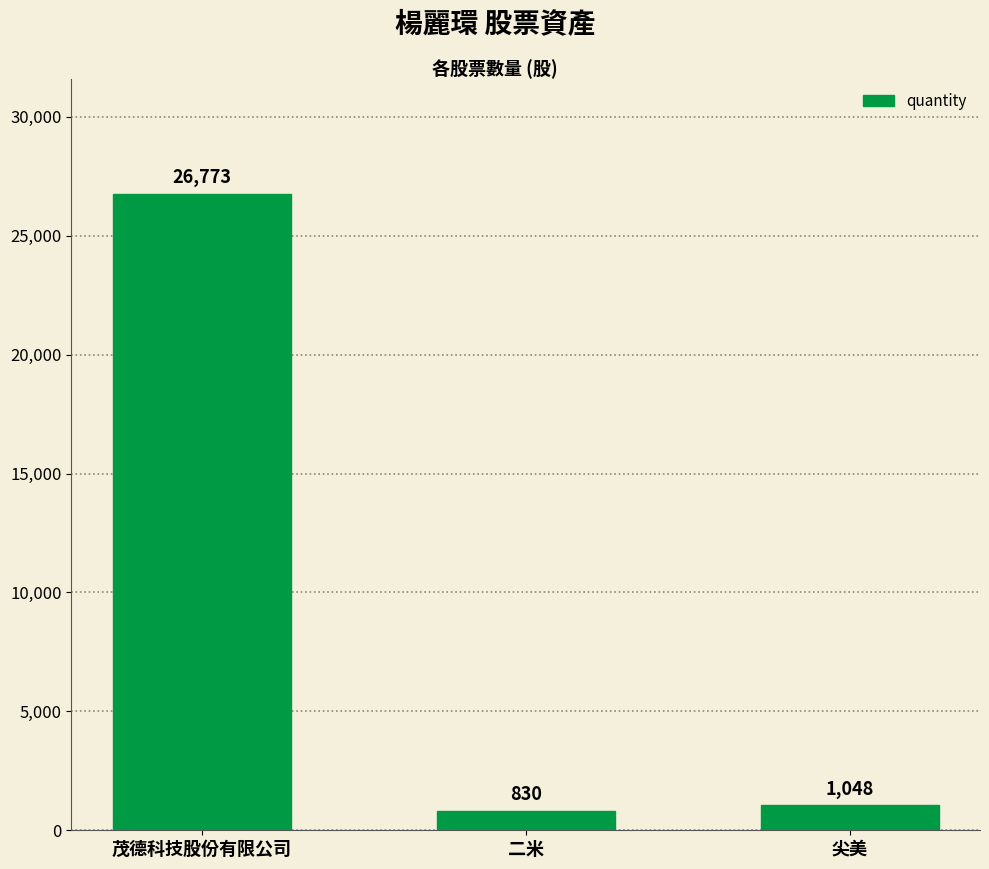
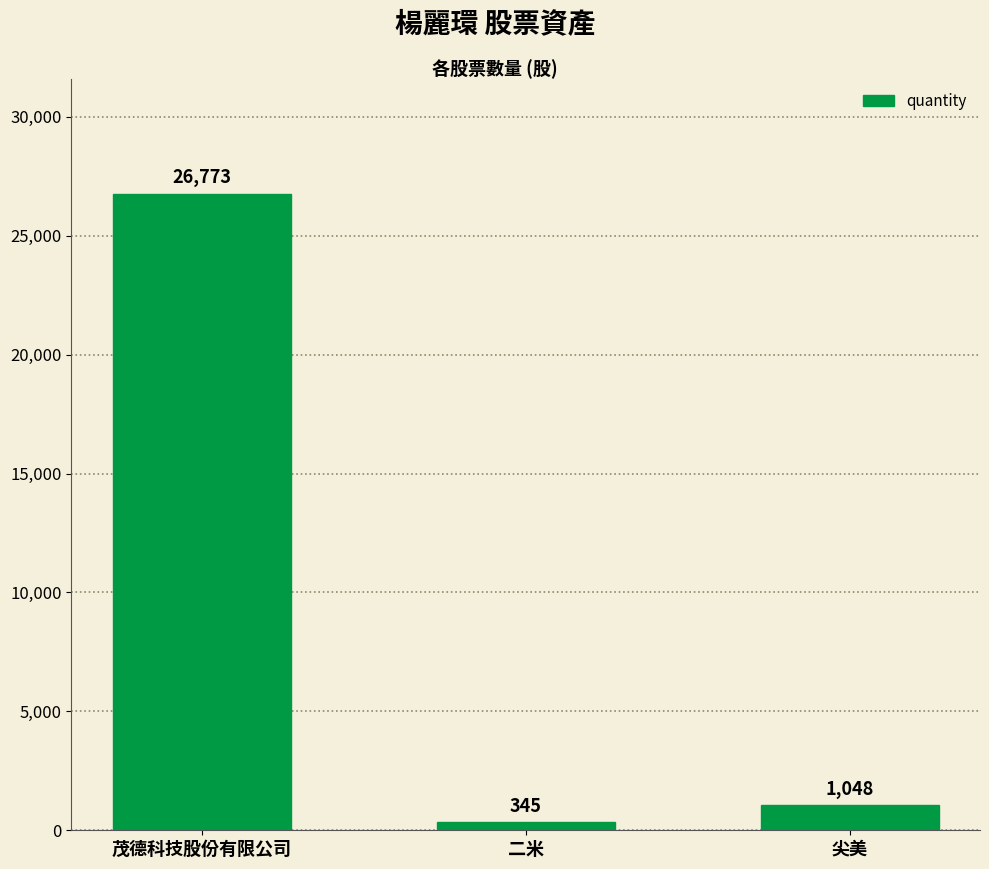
二米: 830 -> 345
